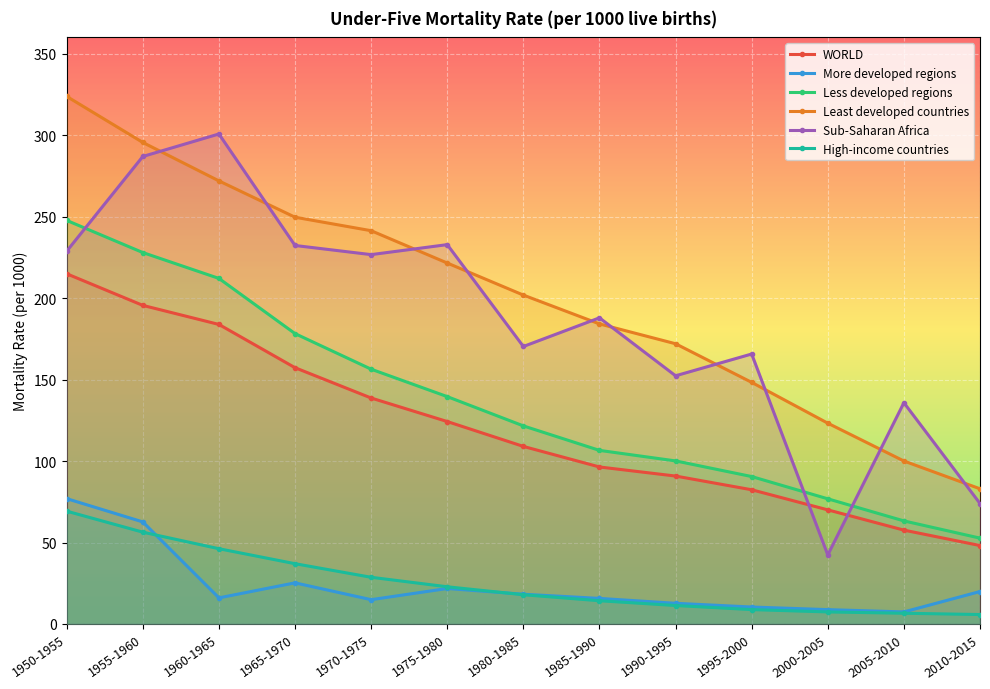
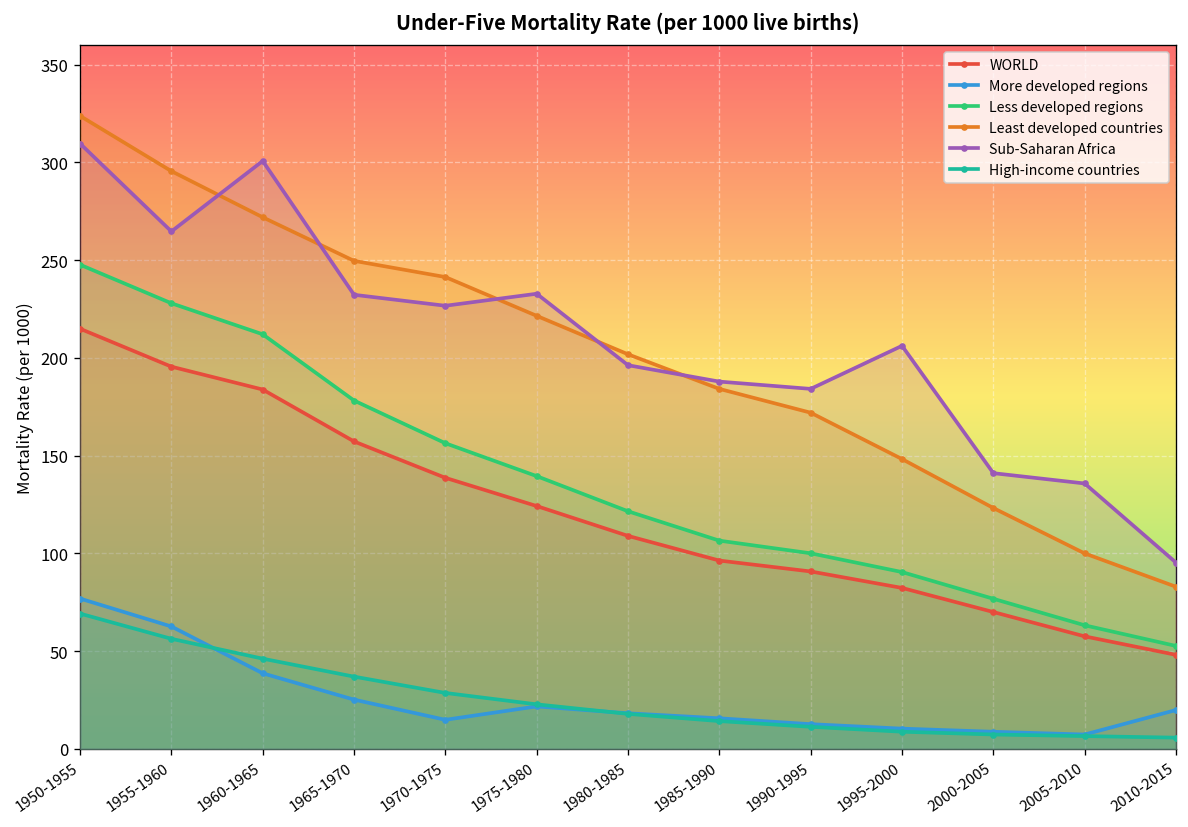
Sub-Saharan Africa, 1950-1955: 229 -> 310
Sub-Saharan Africa, 1955-1960: 287 -> 265
More developed regions, 1960-1965: 16 -> 39
Sub-Saharan Africa, 1980-1985: 170 -> 196
Sub-Saharan Africa, 1990-1995: 152 -> 184
Sub-Saharan Africa, 1995-2000: 166 -> 206
Sub-Saharan Africa, 2000-2005: 42 -> 141
Sub-Saharan Africa, 2010-2015: 74 -> 95
